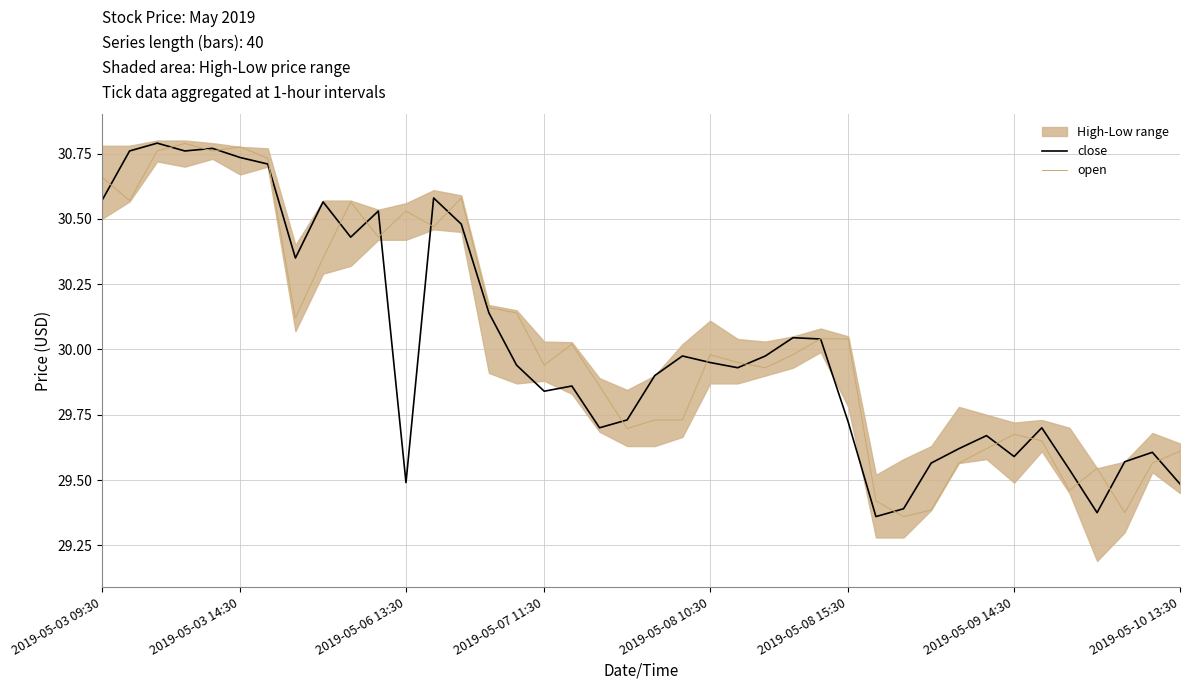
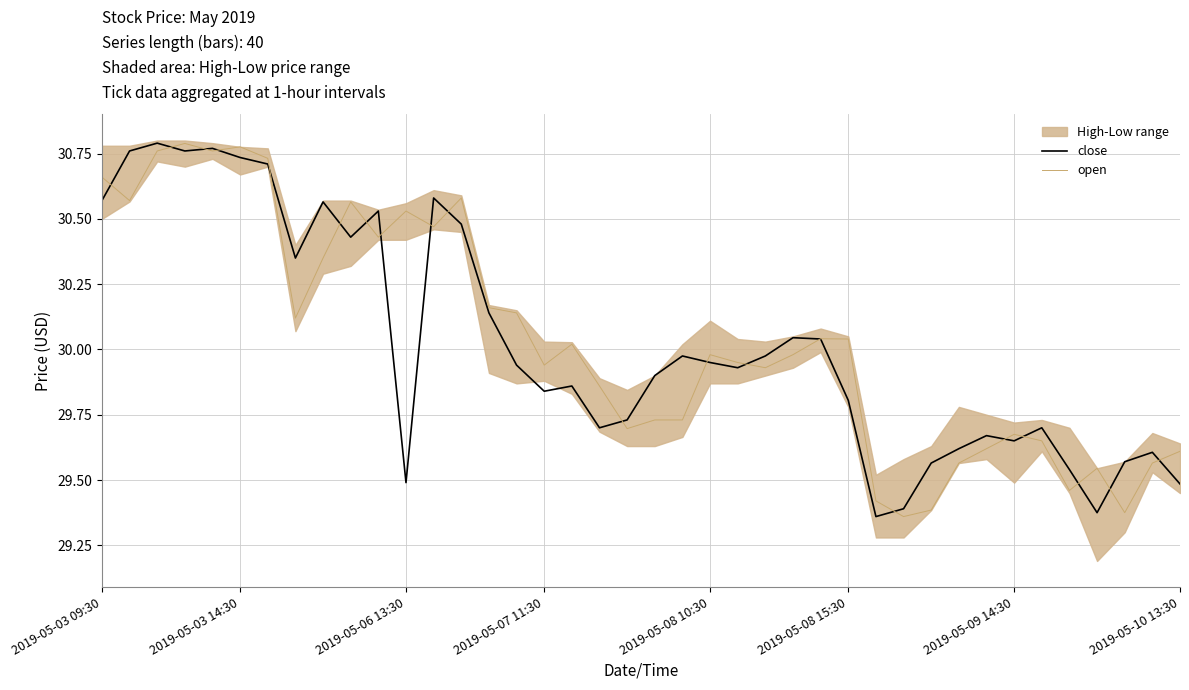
close, 2019-05-08 15:30: 29.72 -> 29.81
close, 2019-05-09 14:30: 29.59 -> 29.65
